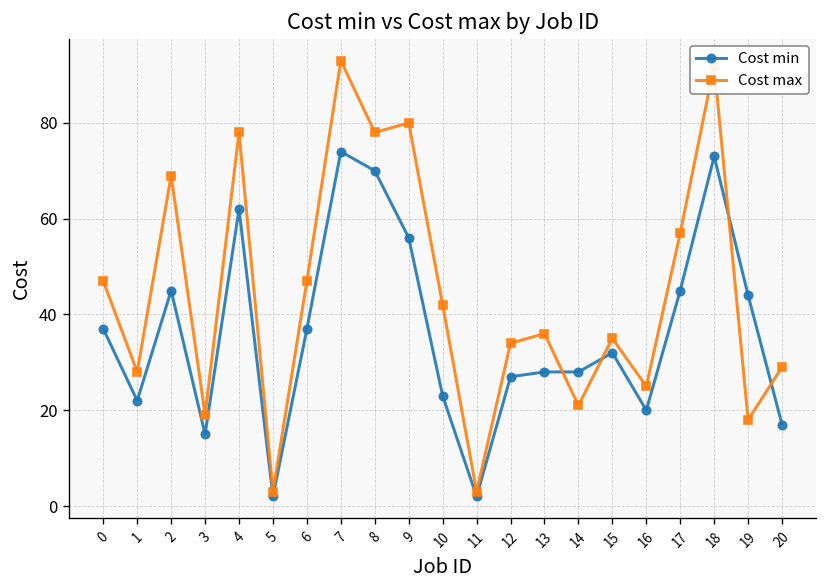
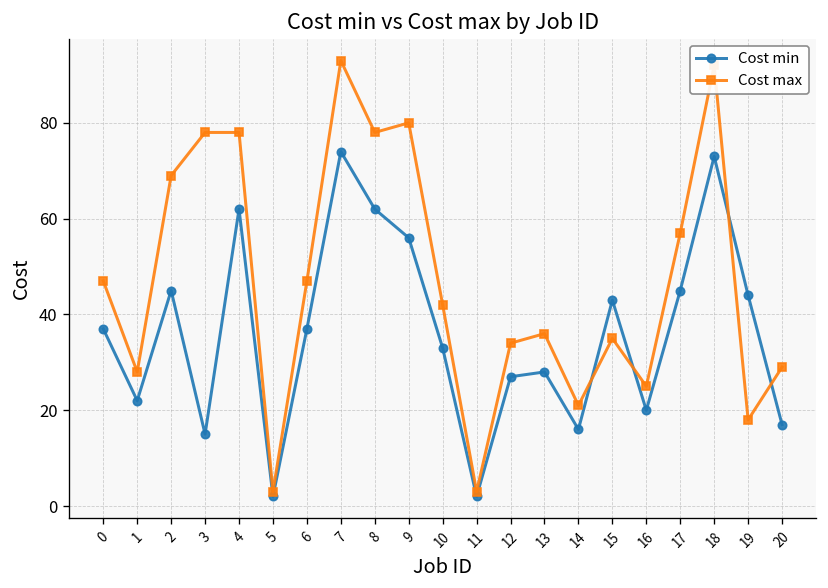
Cost max, 3: 19 -> 78
Cost min, 8: 70 -> 62
Cost min, 10: 23 -> 33
Cost min, 14: 28 -> 16
Cost min, 15: 32 -> 43
